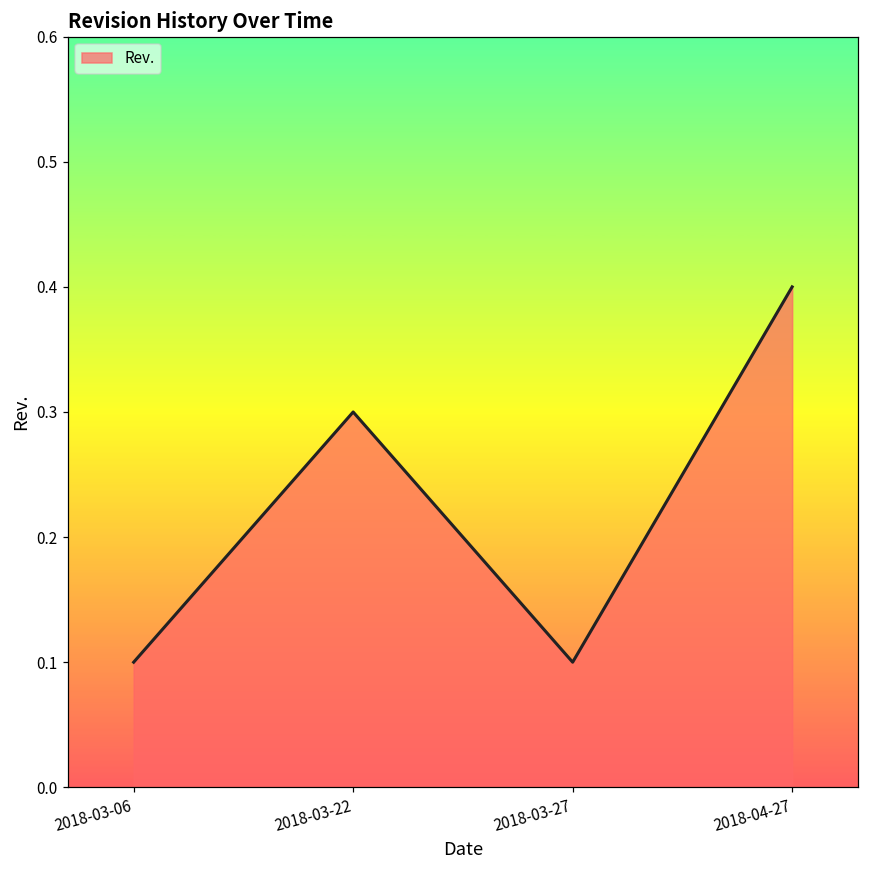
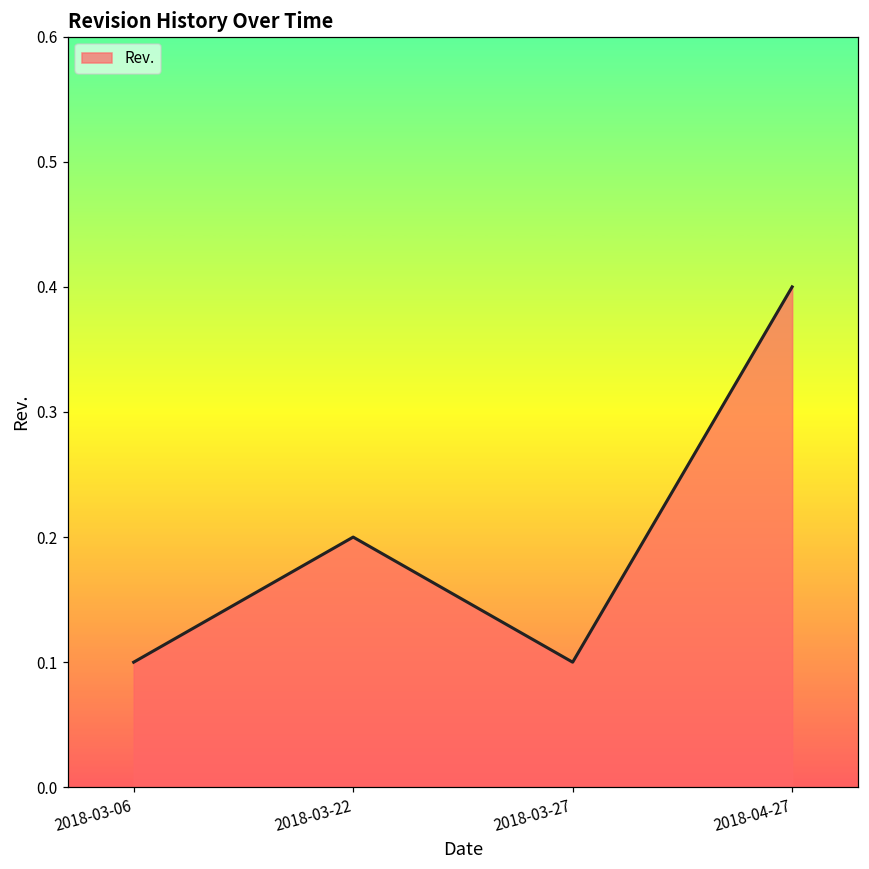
2018-03-22: 0.3 -> 0.2
